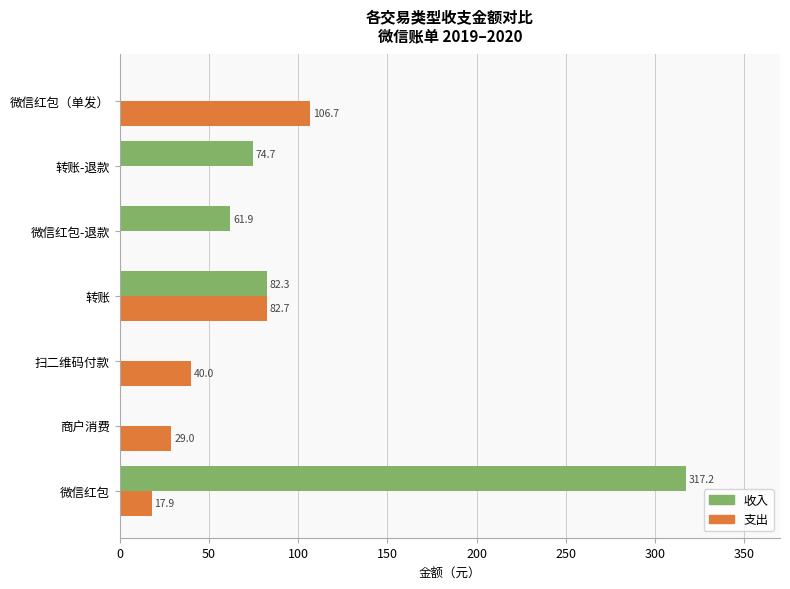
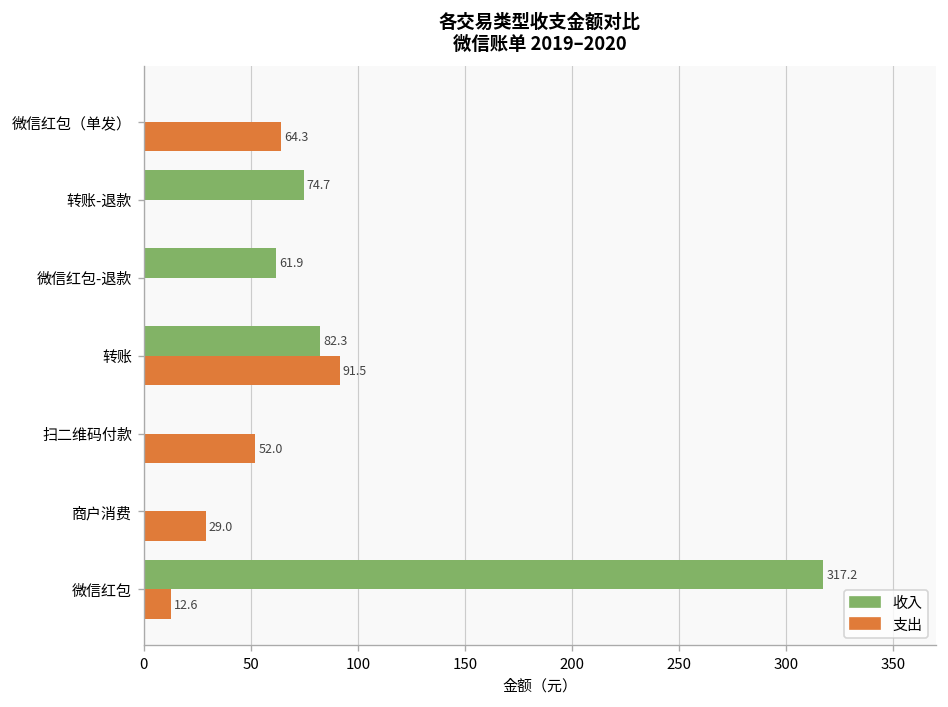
支出, 微信红包（单发）: 106.7 -> 64.3
支出, 转账: 82.7 -> 91.5
支出, 扫二维码付款: 40.0 -> 52.0
支出, 微信红包: 17.9 -> 12.6
